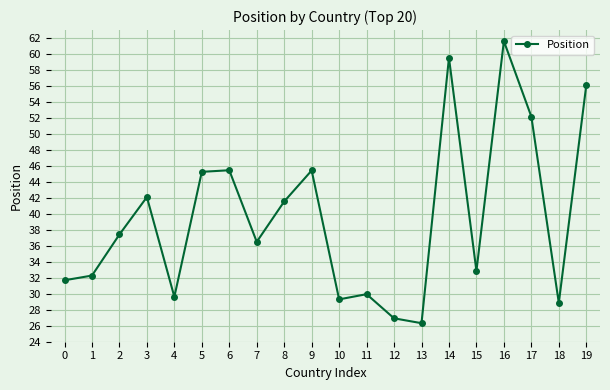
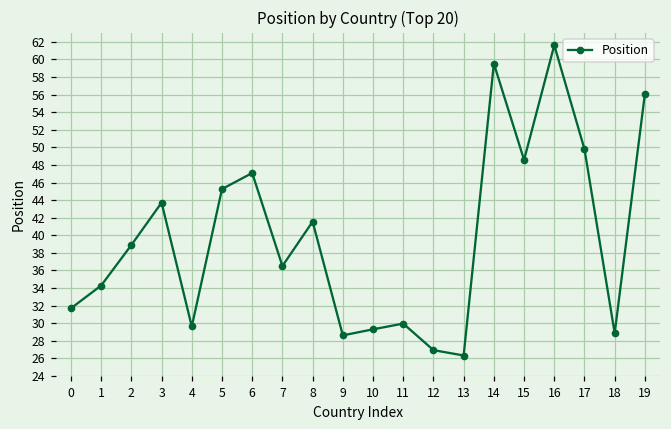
1: 32 -> 34
2: 37 -> 39
3: 42 -> 44
6: 45 -> 47
9: 45 -> 29
15: 33 -> 49
17: 52 -> 50
